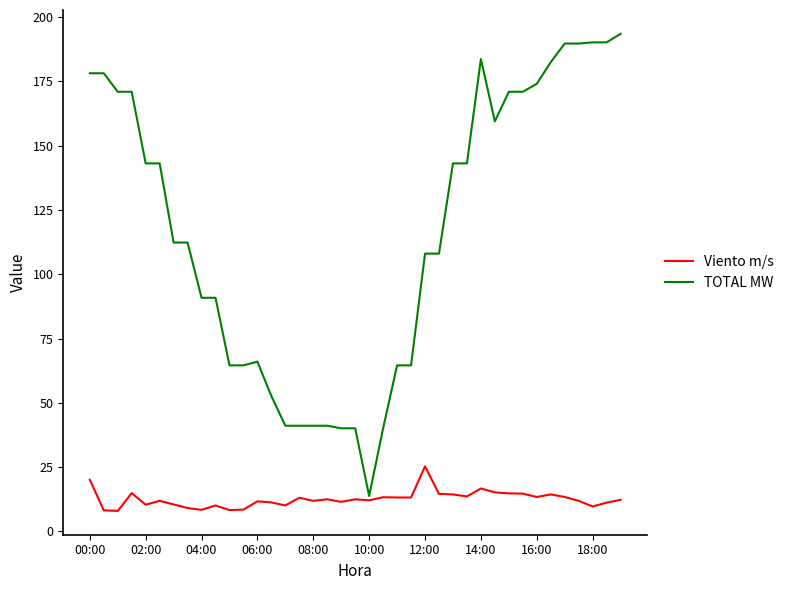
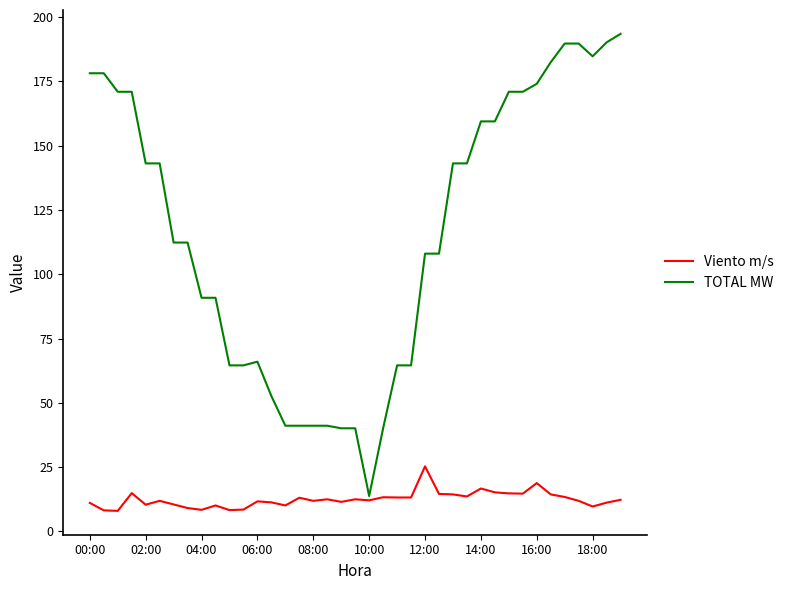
Viento m/s, 00:00: 20 -> 11
TOTAL MW, 14:00: 184 -> 159
Viento m/s, 16:00: 13 -> 19
TOTAL MW, 18:00: 190 -> 185
